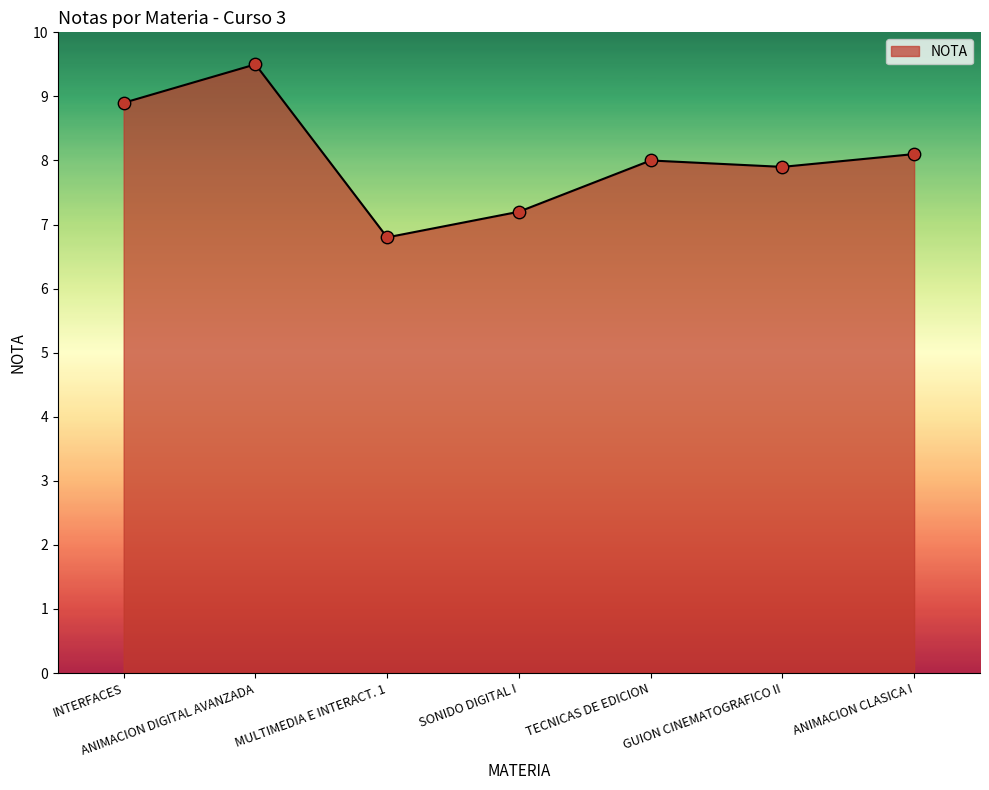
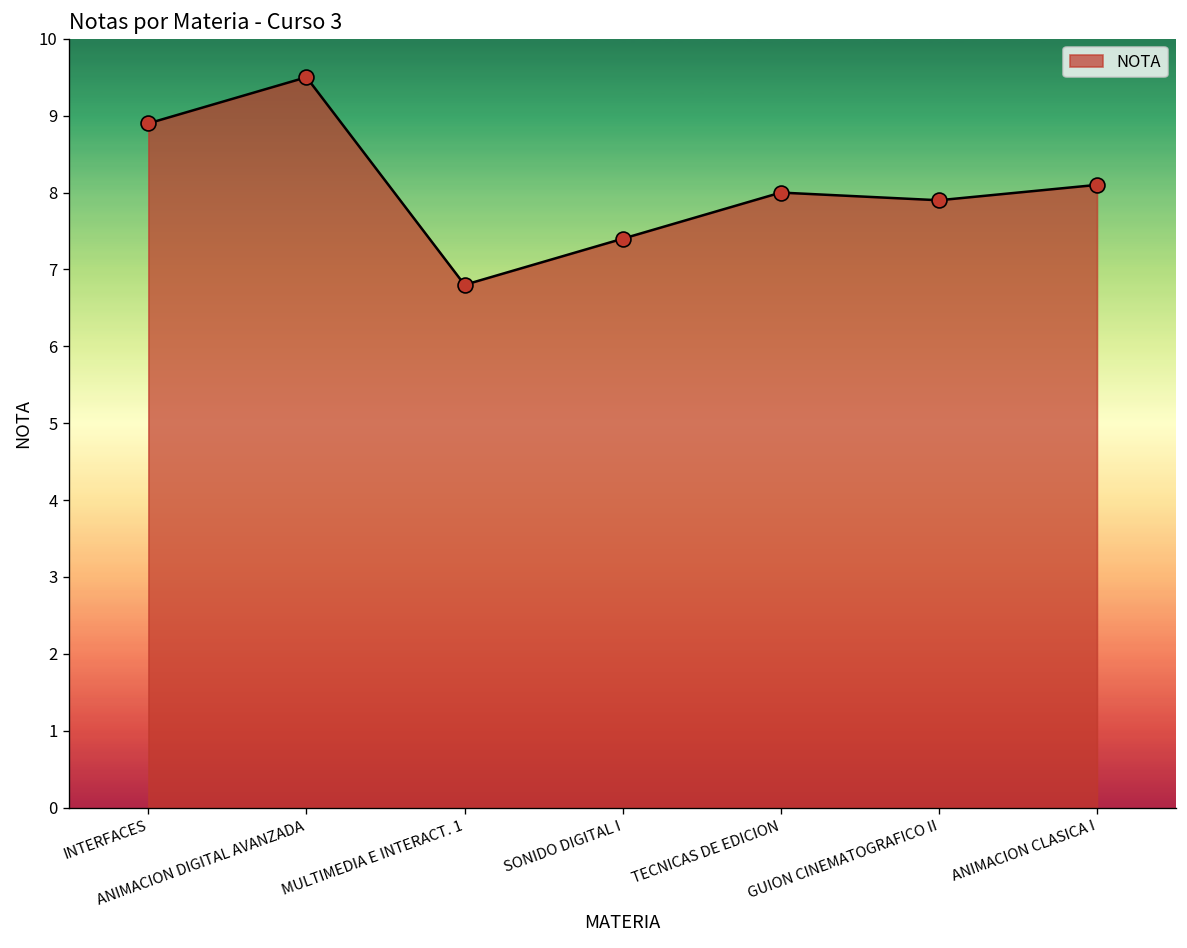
SONIDO DIGITAL I: 7.2 -> 7.4
